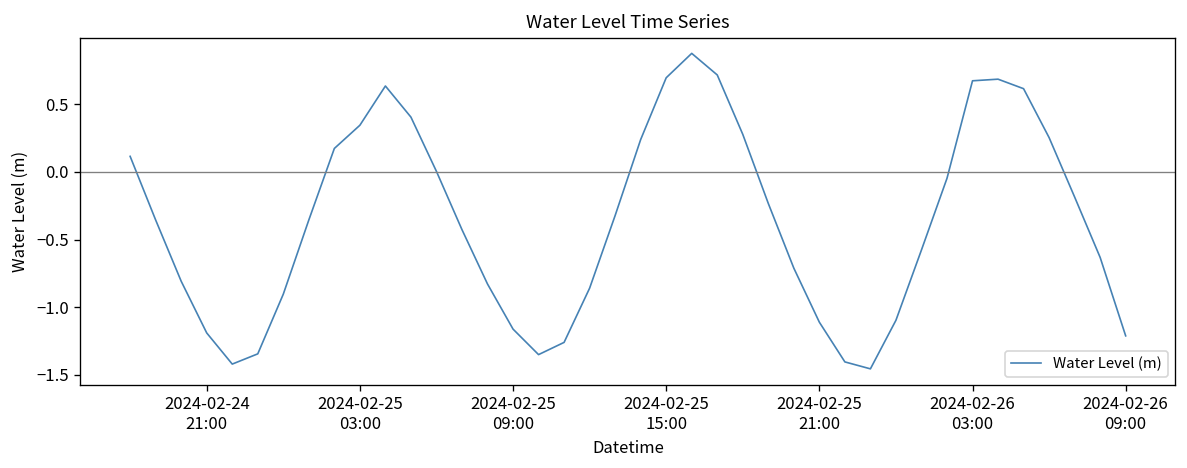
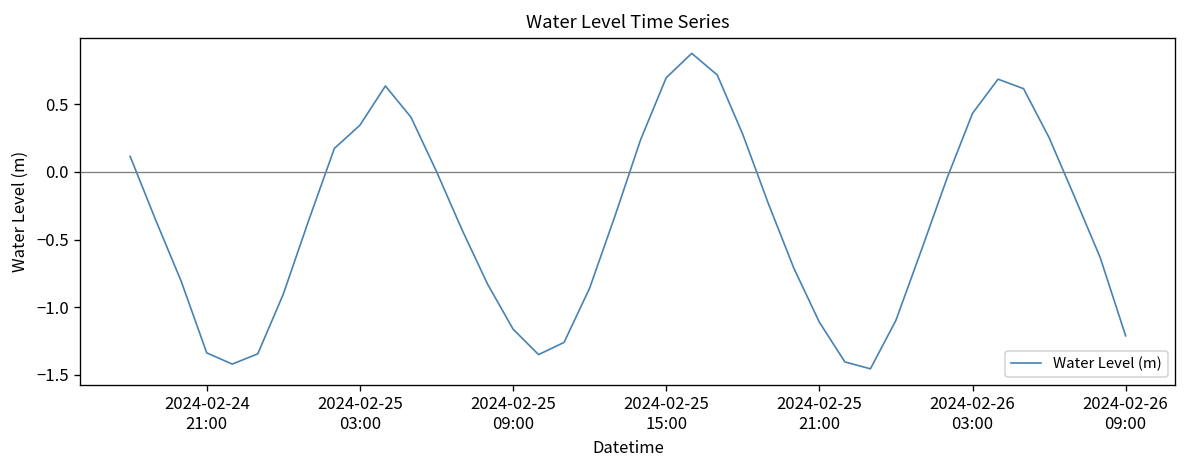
2024-02-24 21:00: -1.19 -> -1.34
2024-02-26 03:00: 0.68 -> 0.43
